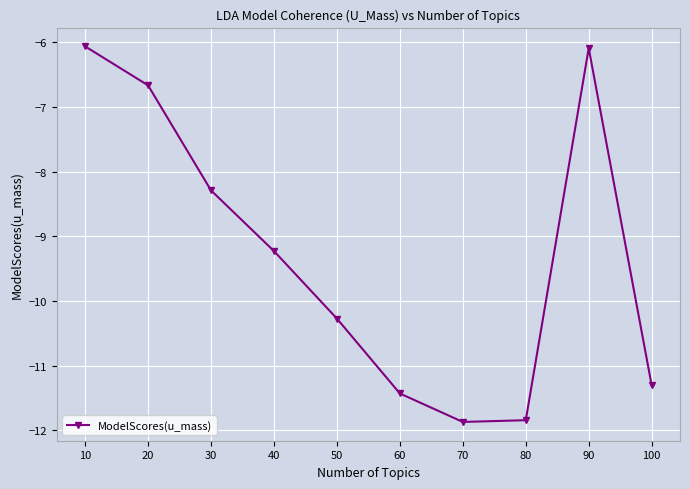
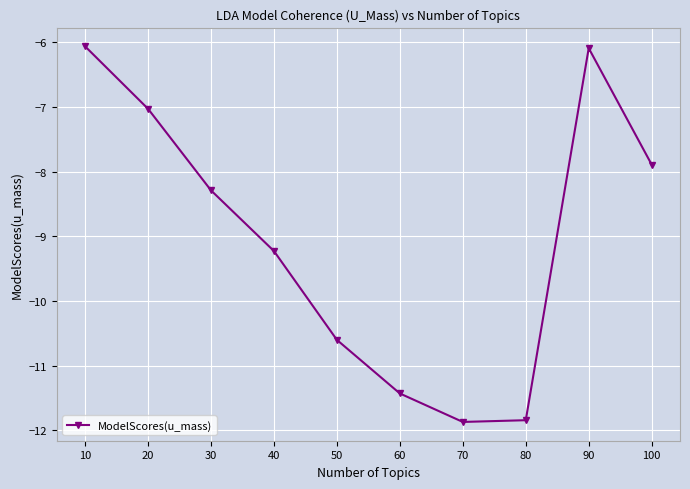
20: -6.7 -> -7.0
50: -10.3 -> -10.6
100: -11.3 -> -7.9
